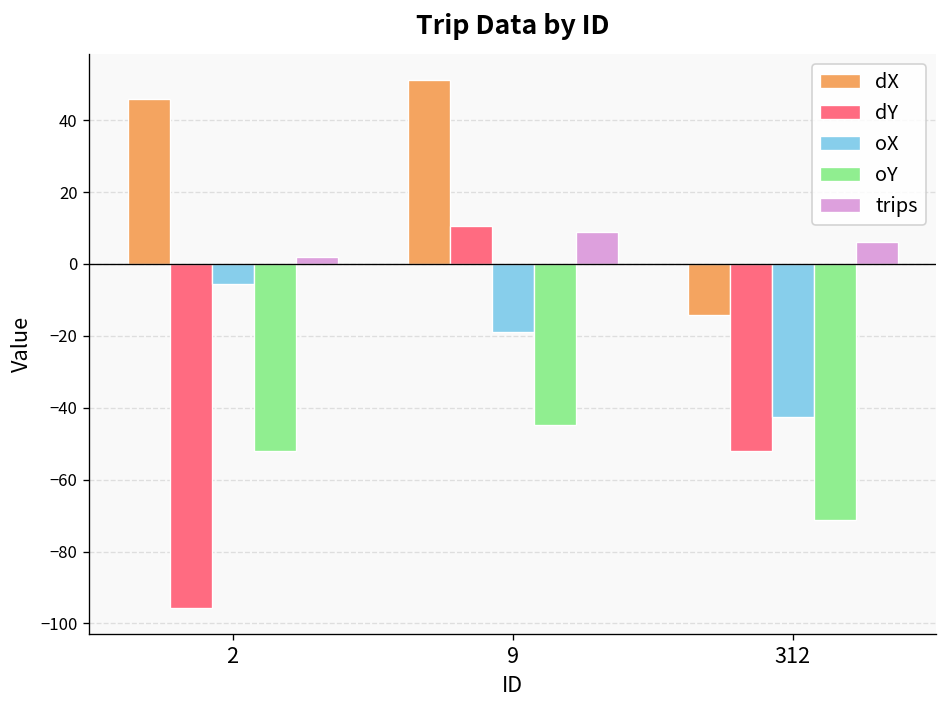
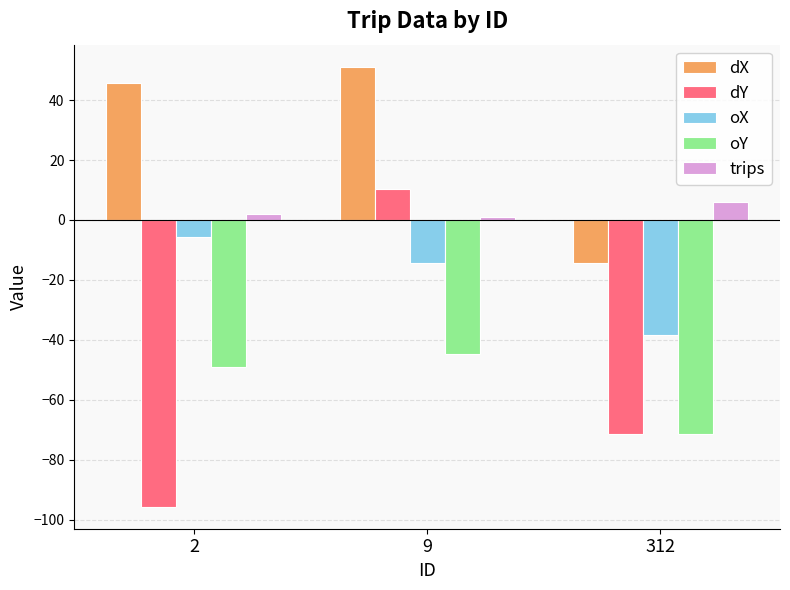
oY, 2: -52 -> -49
oX, 9: -19 -> -14
trips, 9: 9 -> 1
dY, 312: -52 -> -71
oX, 312: -43 -> -38
